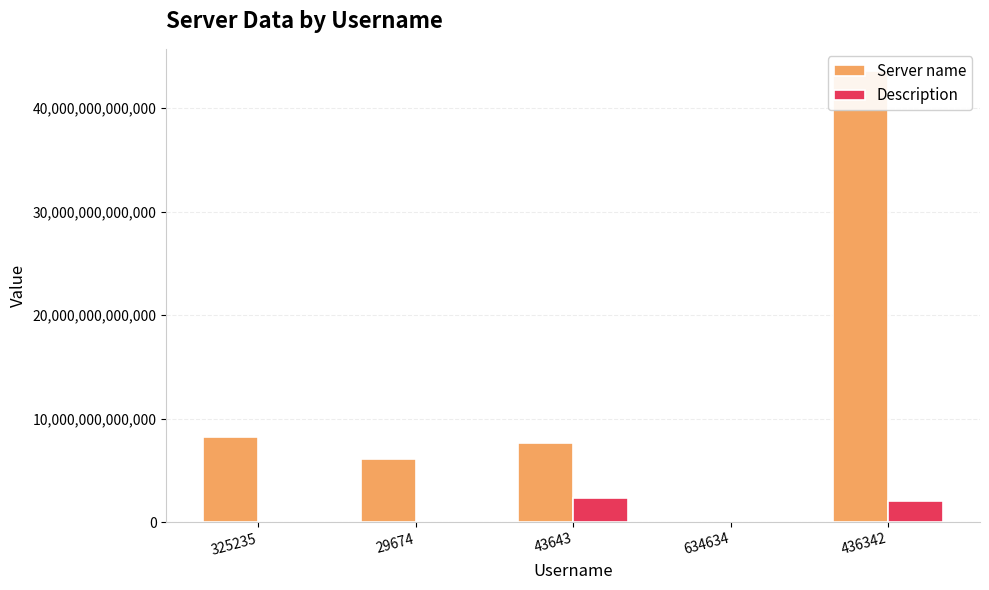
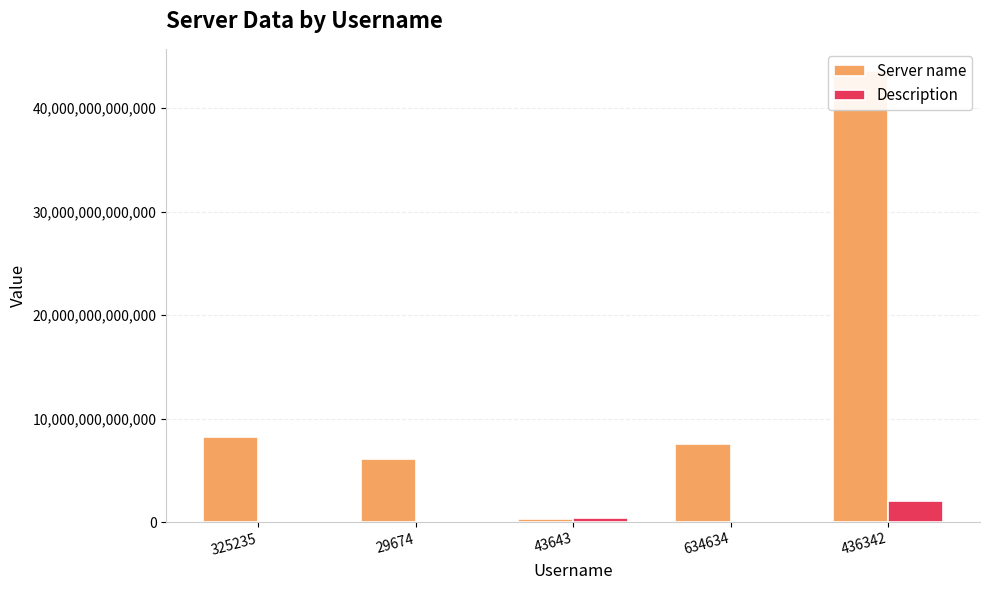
Server name, 43643: 7,700,000,000,000 -> 300,000,000,000
Description, 43643: 2,300,000,000,000 -> 400,000,000,000
Server name, 634634: 0 -> 7,500,000,000,000
